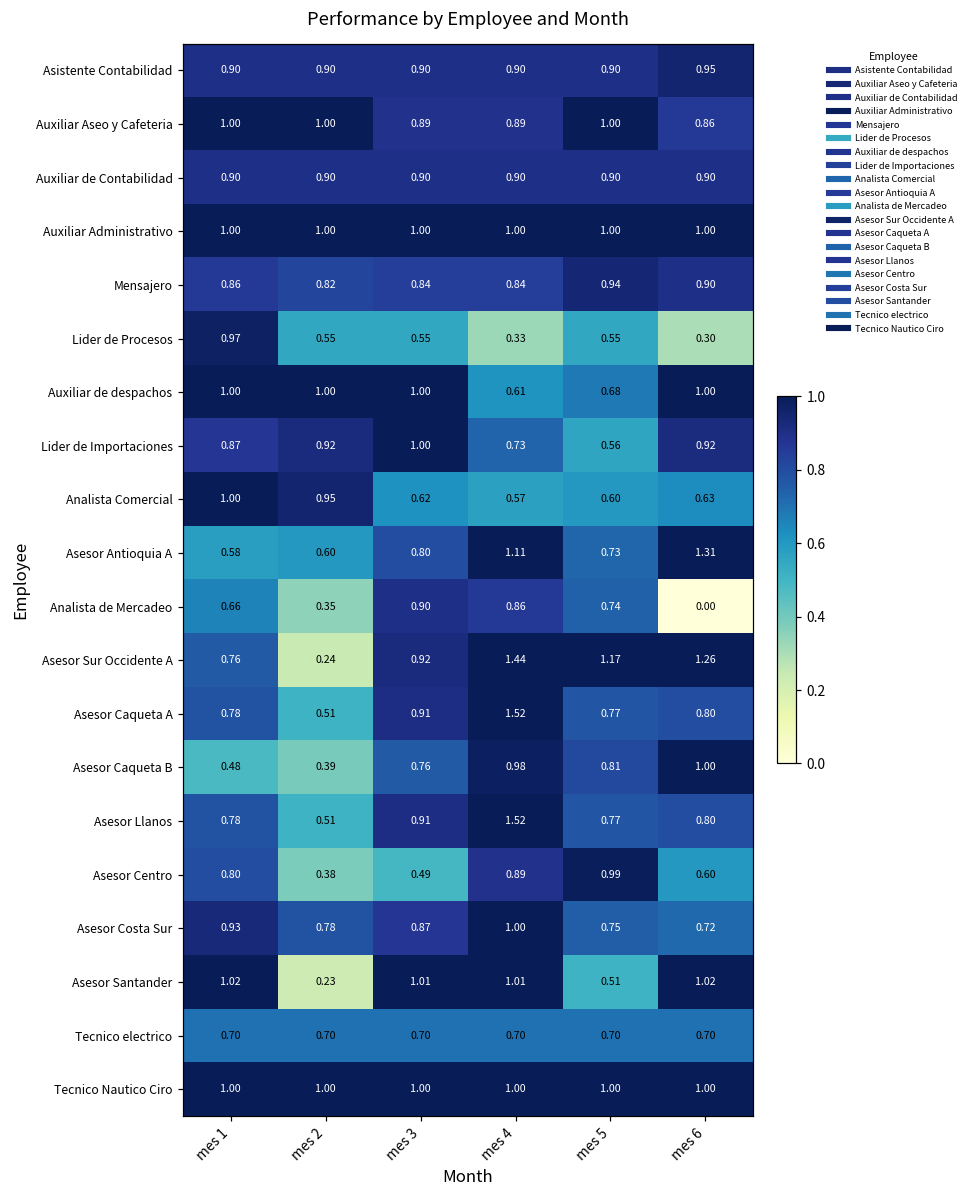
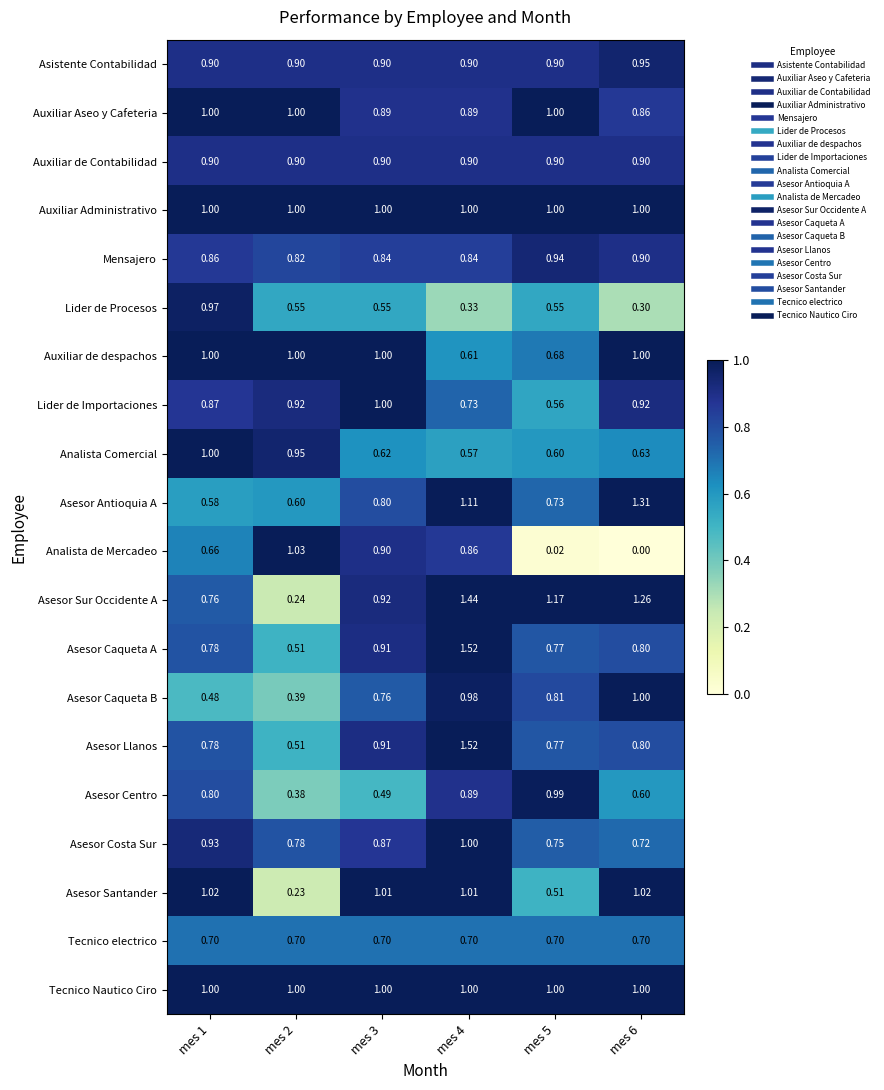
Analista de Mercadeo, mes 2: 0.35 -> 1.03
Analista de Mercadeo, mes 5: 0.74 -> 0.02
